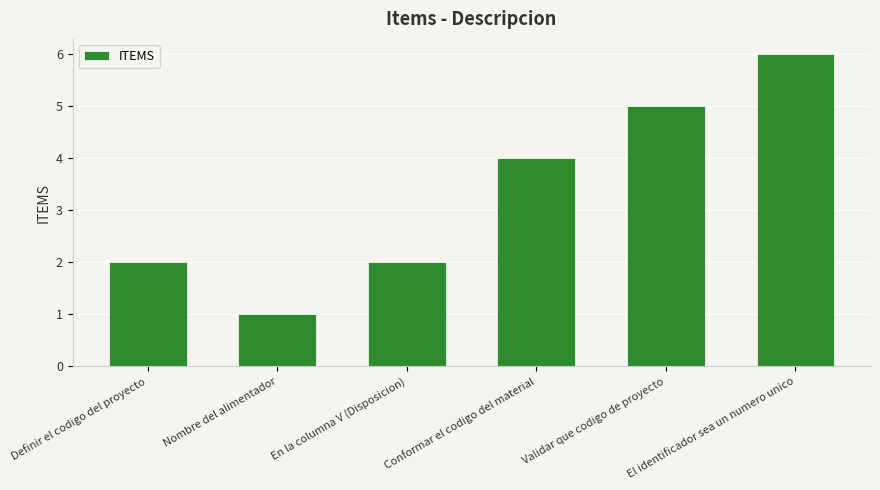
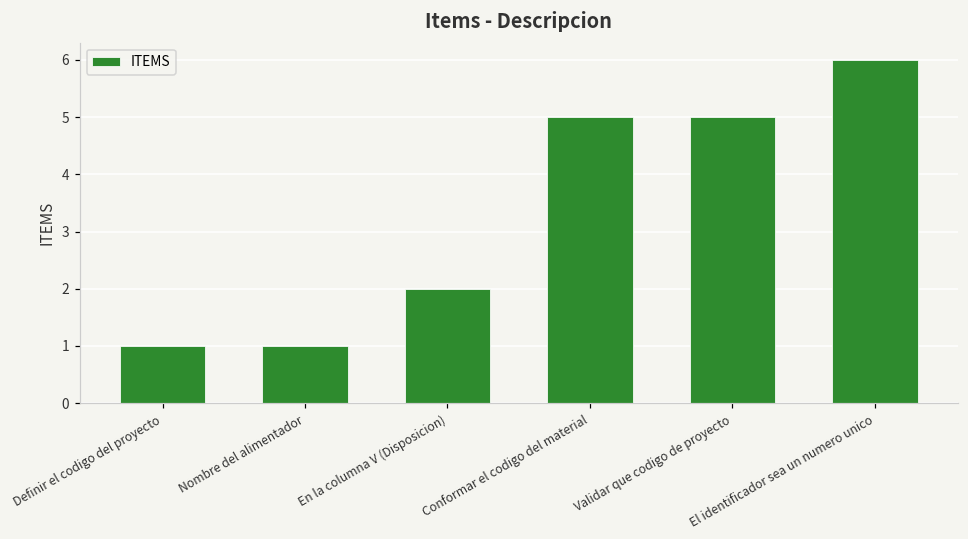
Definir el codigo del proyecto: 2 -> 1
Conformar el codigo del material: 4 -> 5
